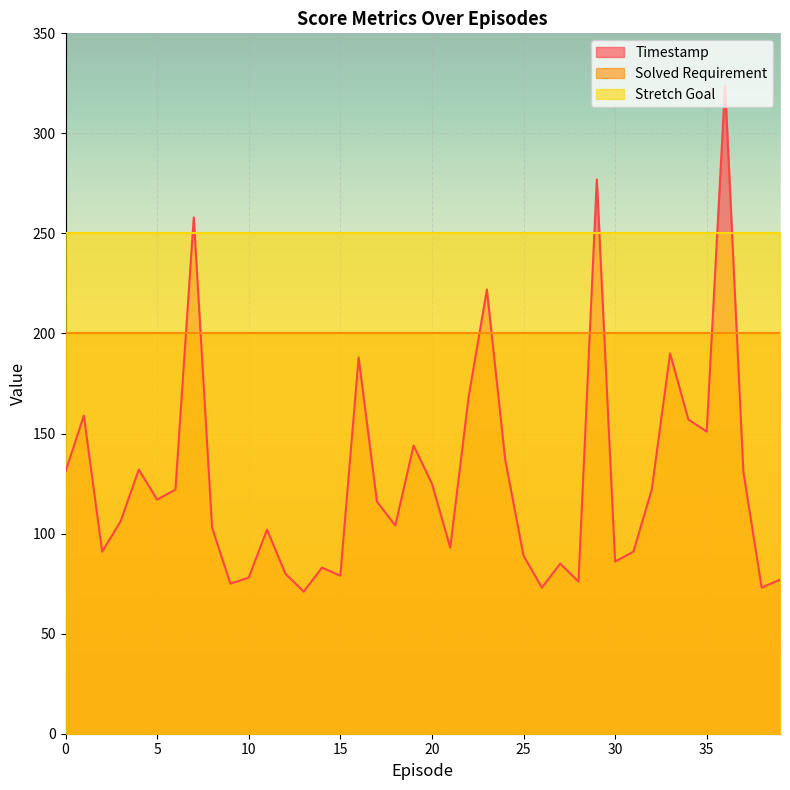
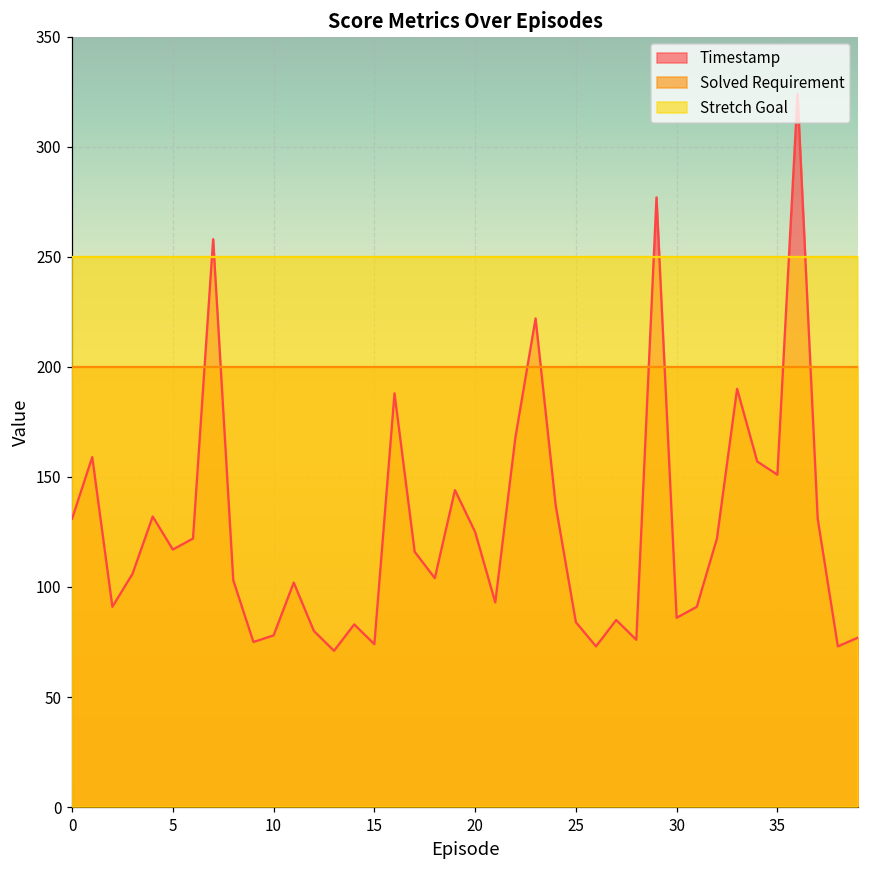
Timestamp, 15: 79 -> 74
Timestamp, 25: 89 -> 84
